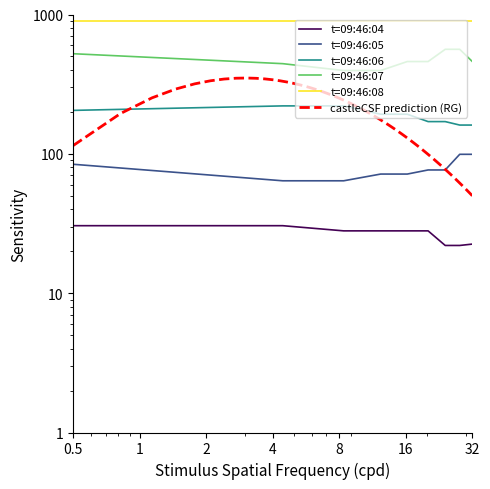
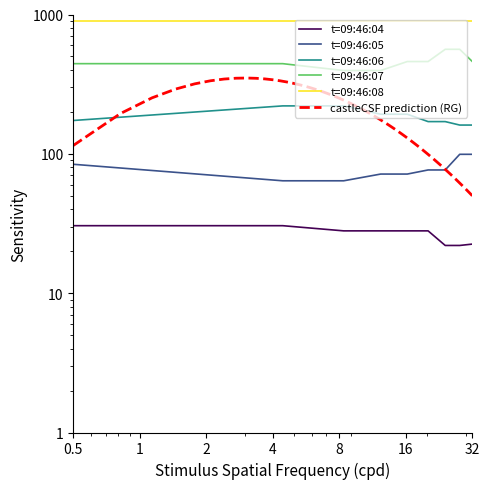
t=09:46:06, 0.5: 210 -> 170
t=09:46:07, 0.5: 520 -> 440
